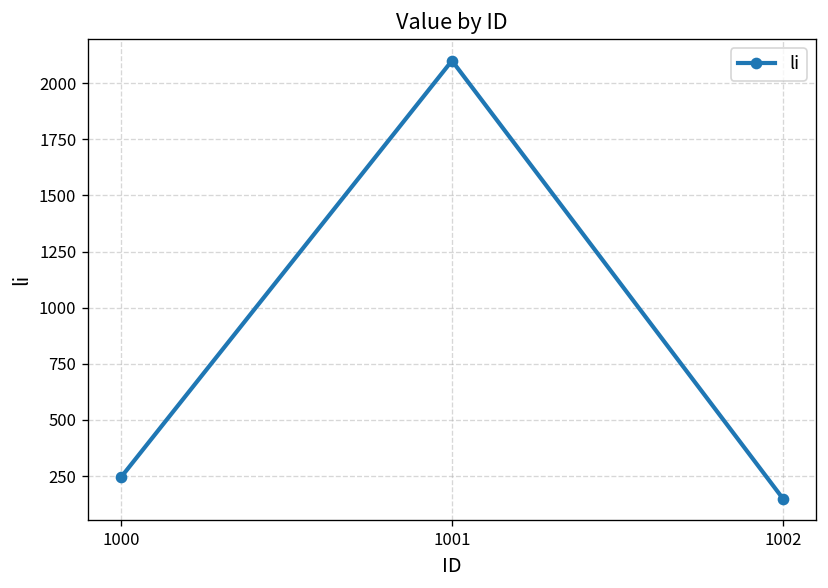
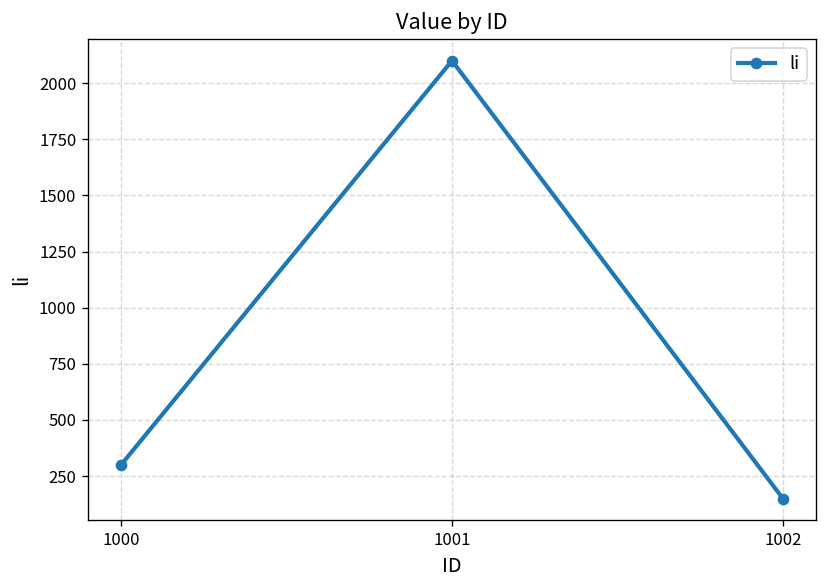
1000: 250 -> 300
